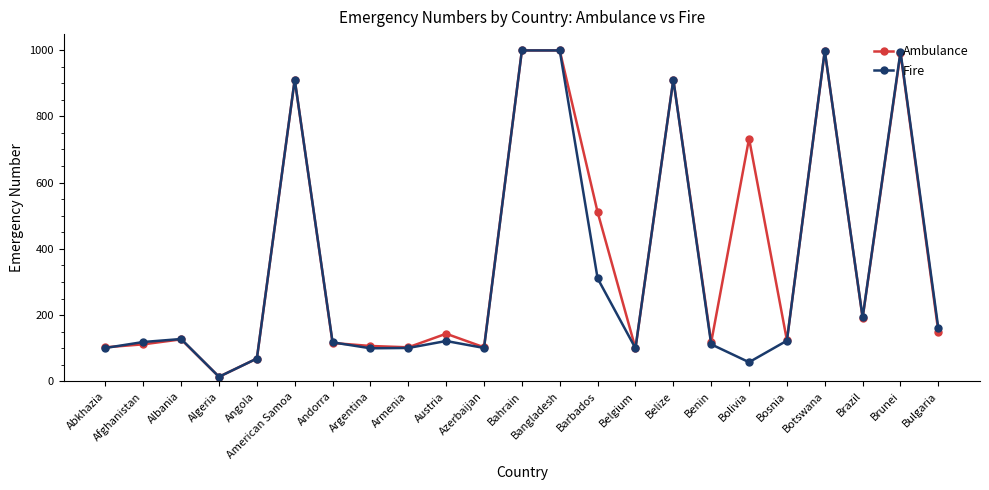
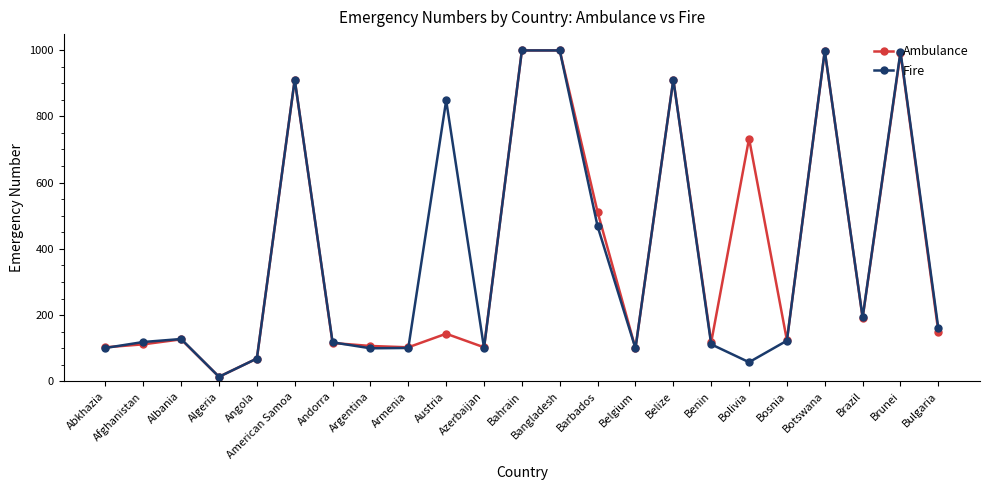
Fire, Austria: 120 -> 850
Fire, Barbados: 310 -> 470
